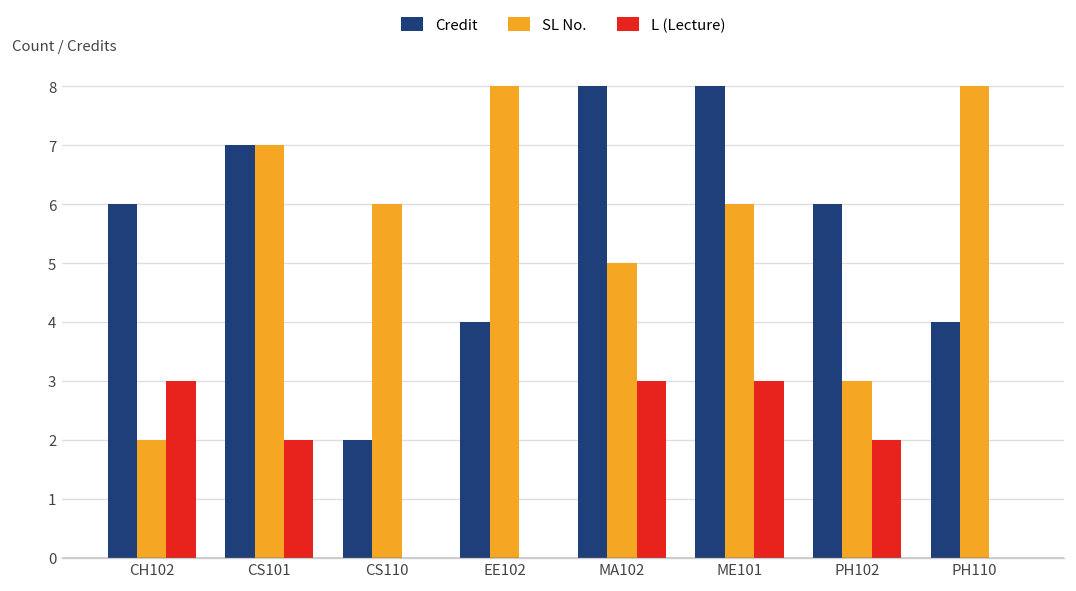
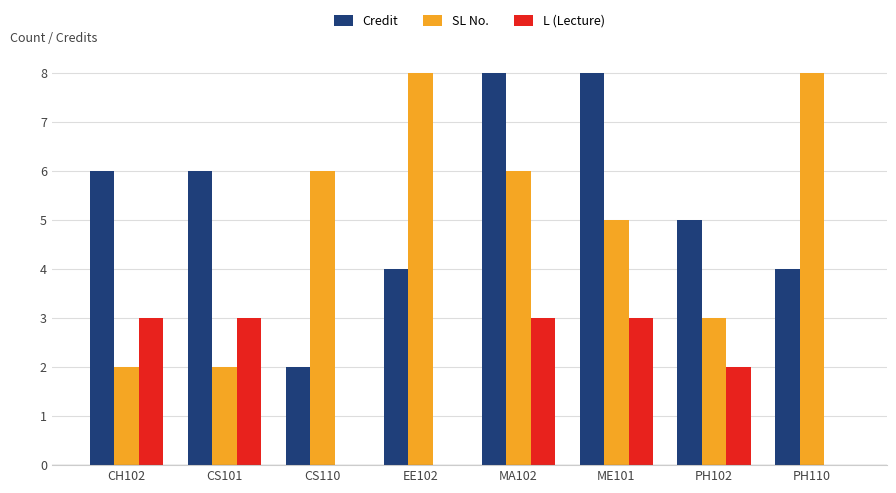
Credit, CS101: 7 -> 6
SL No., CS101: 7 -> 2
L (Lecture), CS101: 2 -> 3
SL No., MA102: 5 -> 6
SL No., ME101: 6 -> 5
Credit, PH102: 6 -> 5
